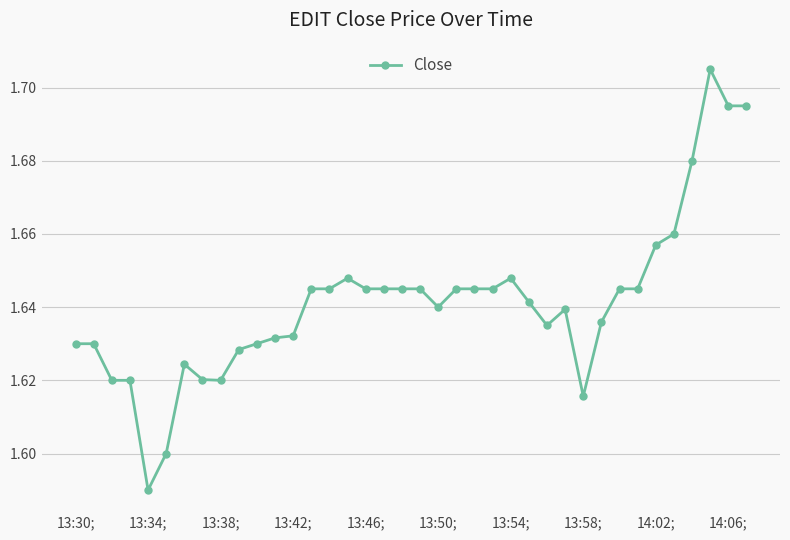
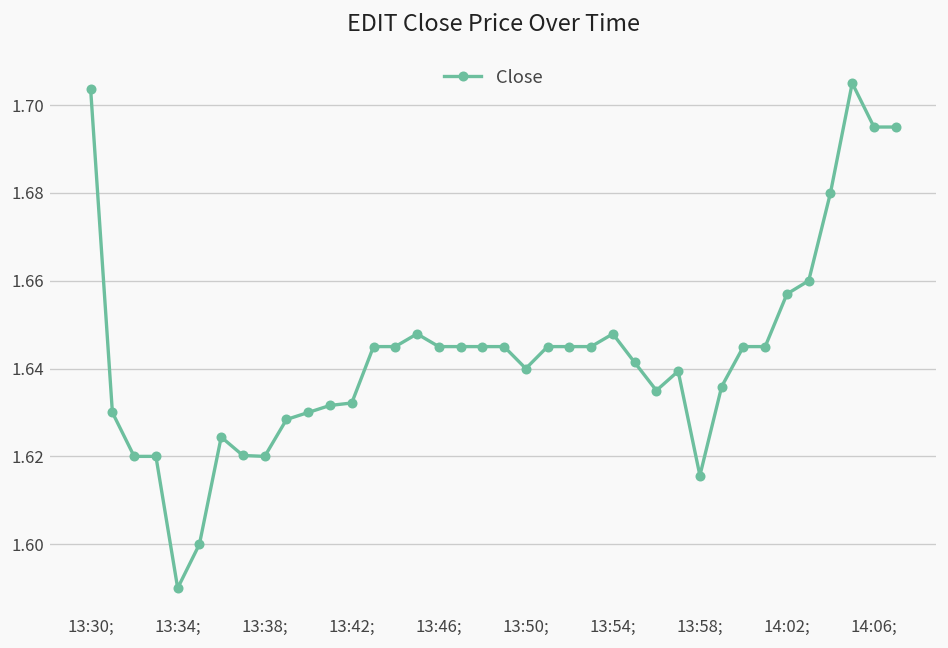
13:30;: 1.630 -> 1.704
